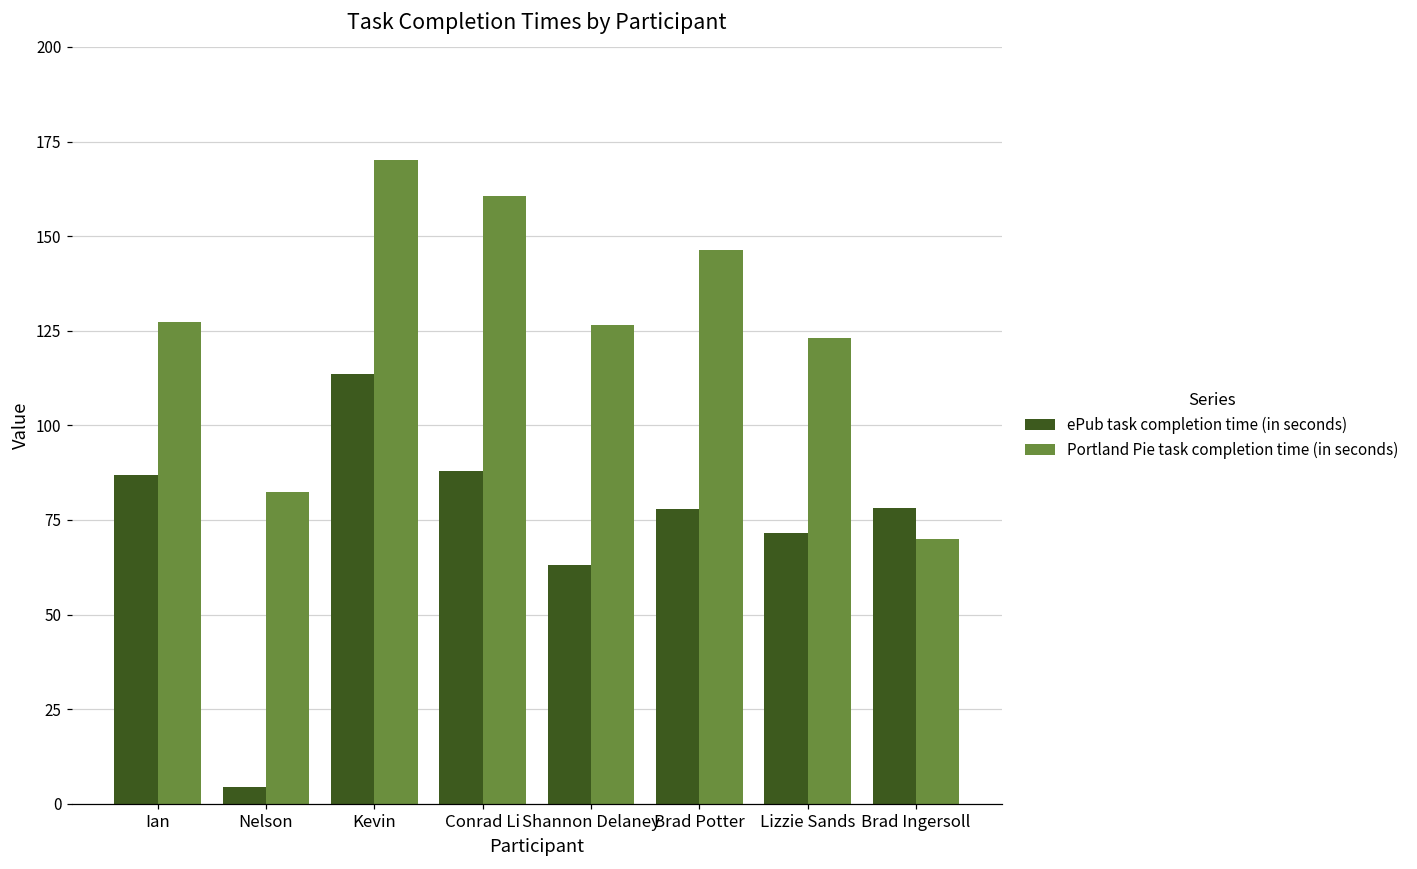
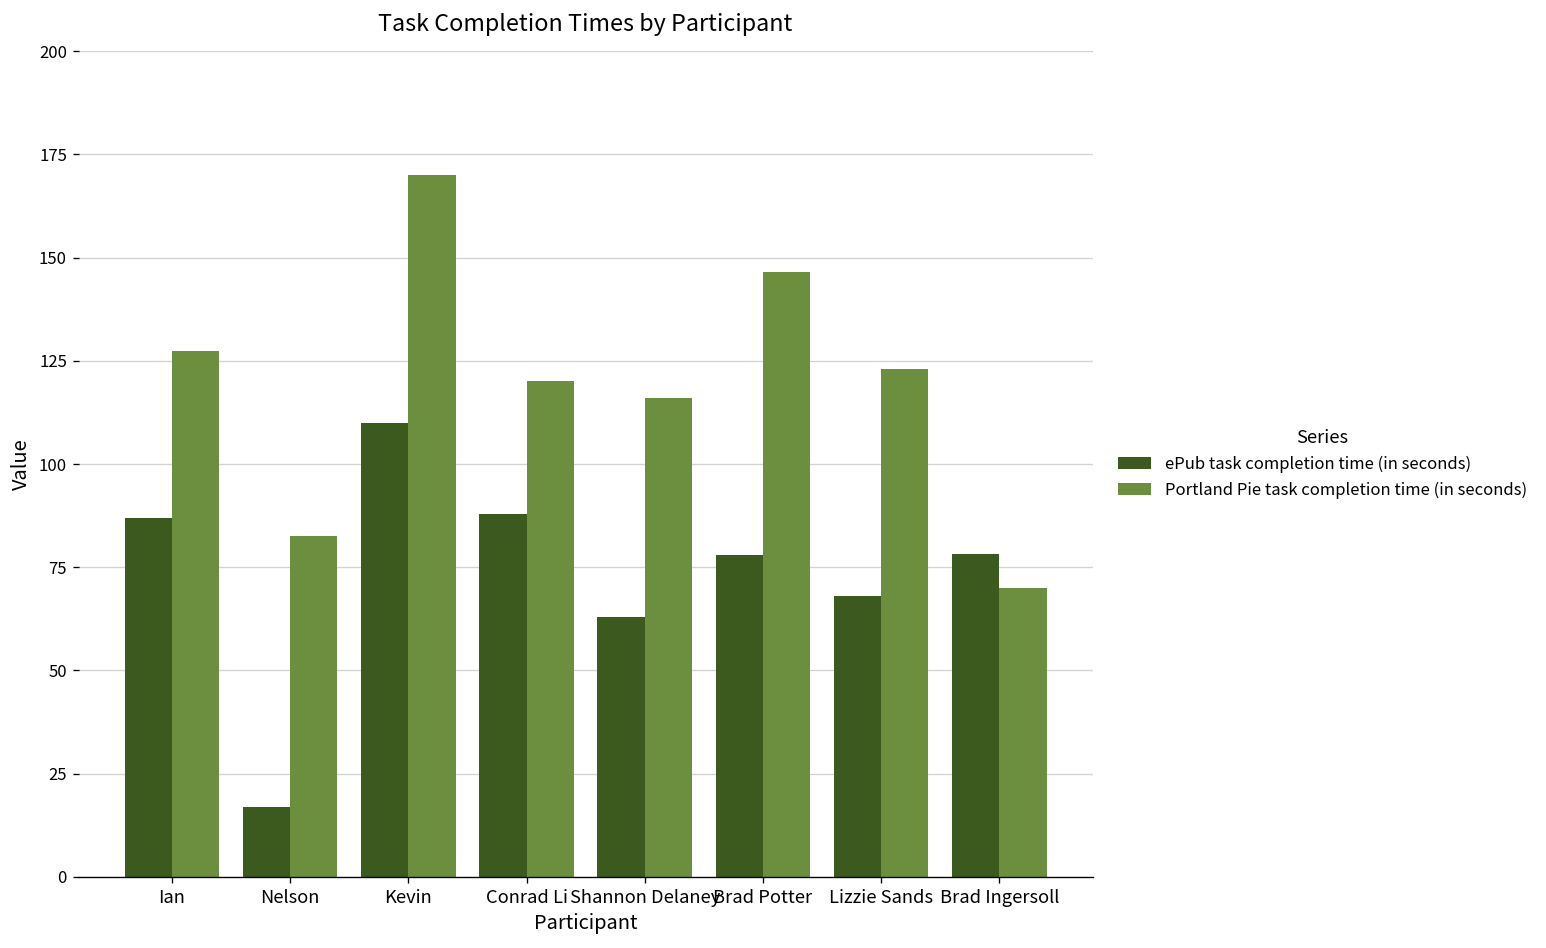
ePub task completion time (in seconds), Nelson: 5 -> 17
ePub task completion time (in seconds), Kevin: 114 -> 110
Portland Pie task completion time (in seconds), Conrad Li: 161 -> 120
Portland Pie task completion time (in seconds), Shannon Delaney: 127 -> 116
ePub task completion time (in seconds), Lizzie Sands: 72 -> 68
